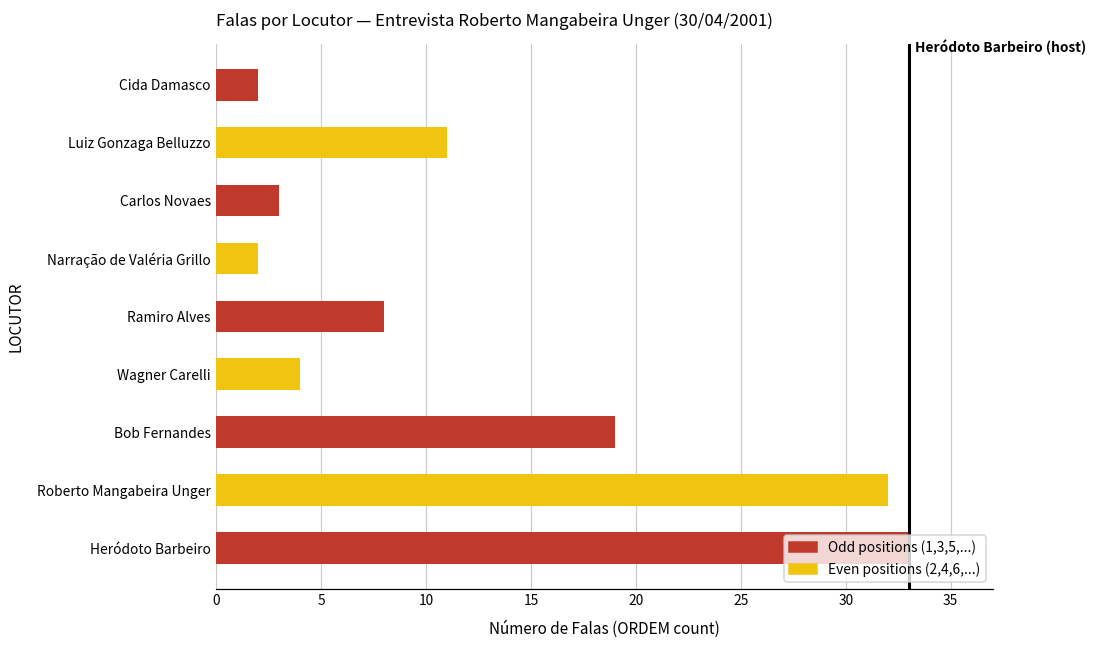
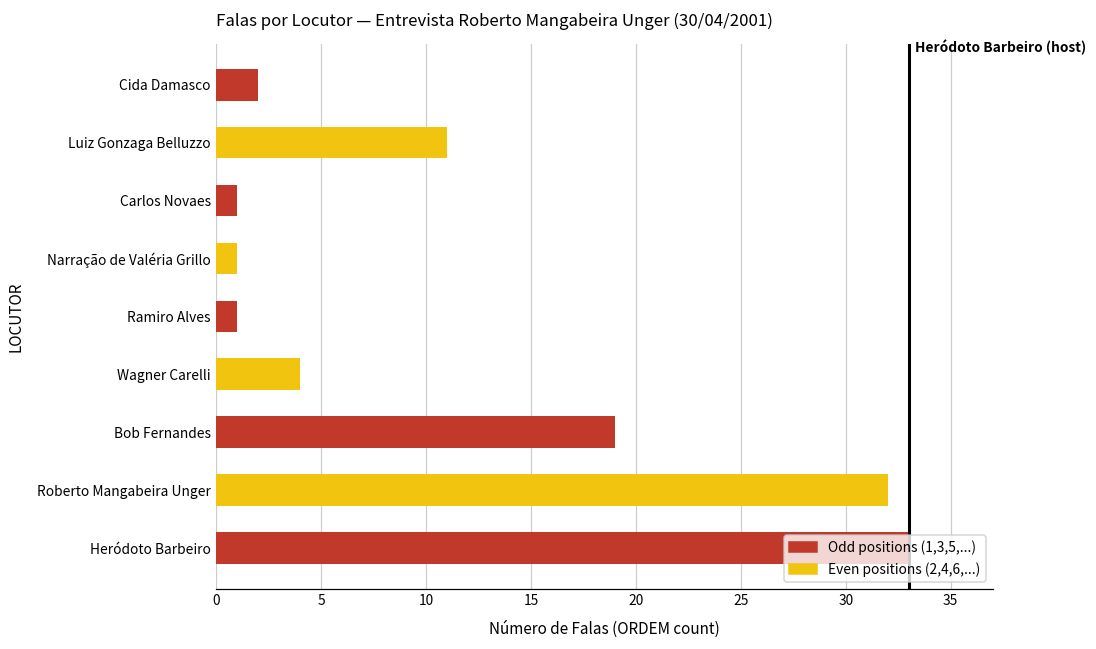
Carlos Novaes: 3 -> 1
Narração de Valéria Grillo: 2 -> 1
Ramiro Alves: 8 -> 1
